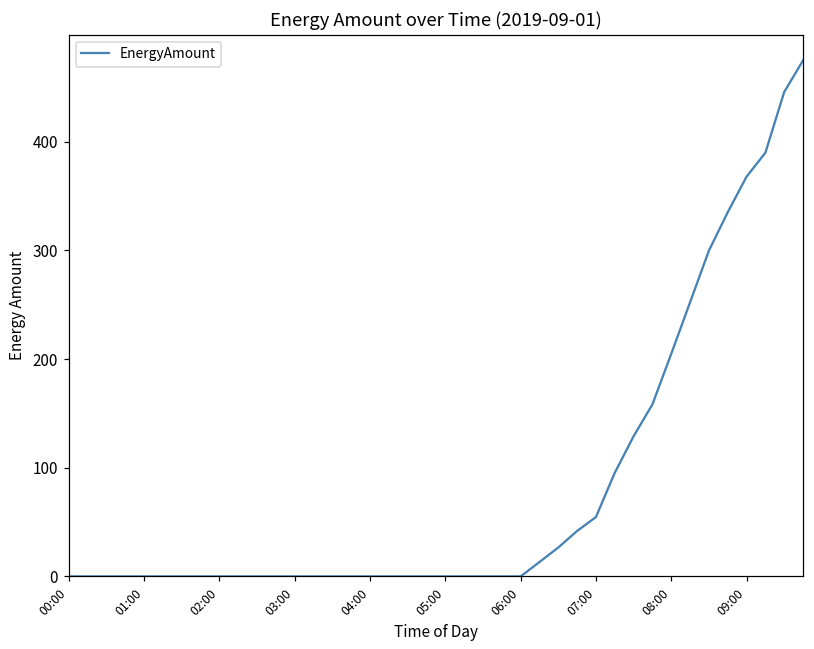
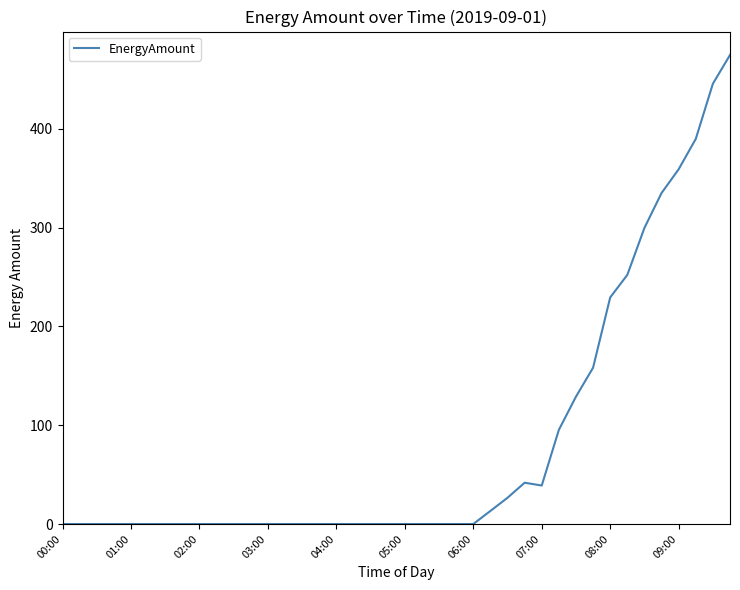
07:00: 50 -> 40
08:00: 200 -> 230
09:00: 370 -> 360
